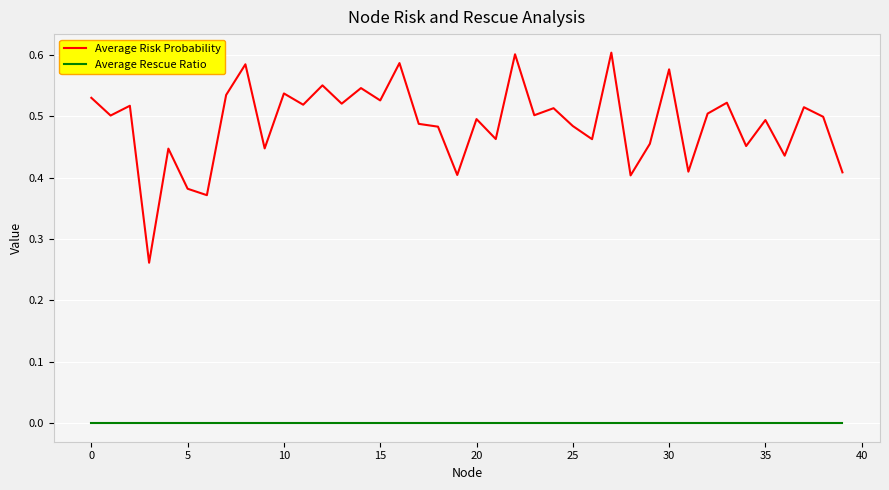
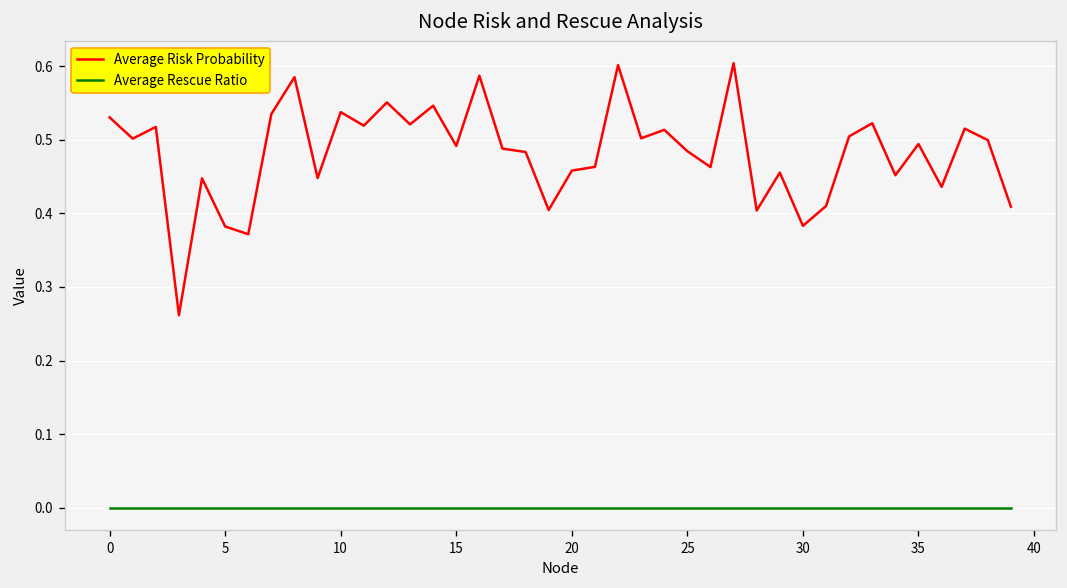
Average Risk Probability, 15: 0.53 -> 0.49
Average Risk Probability, 20: 0.50 -> 0.46
Average Risk Probability, 30: 0.58 -> 0.38
